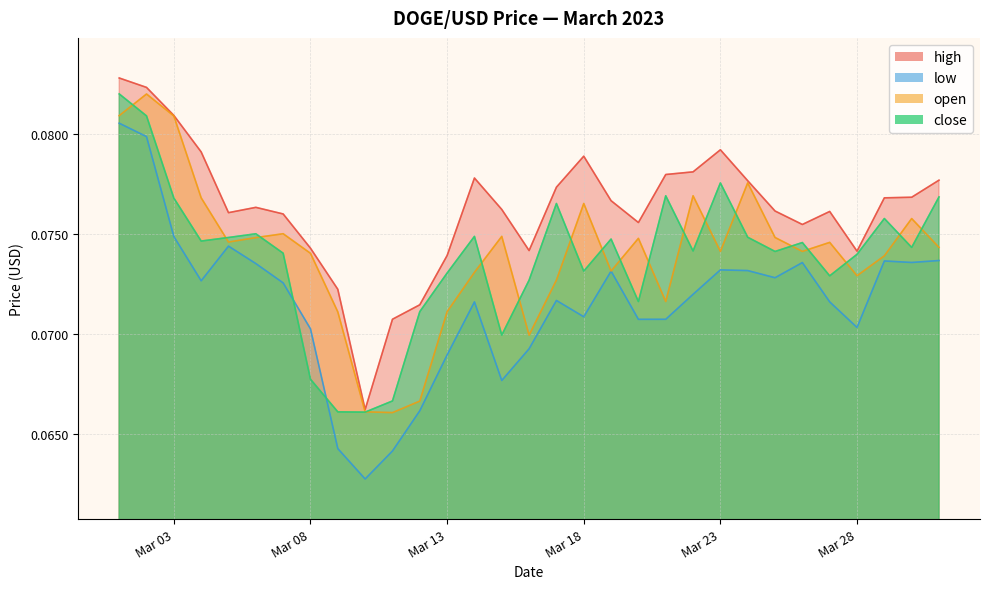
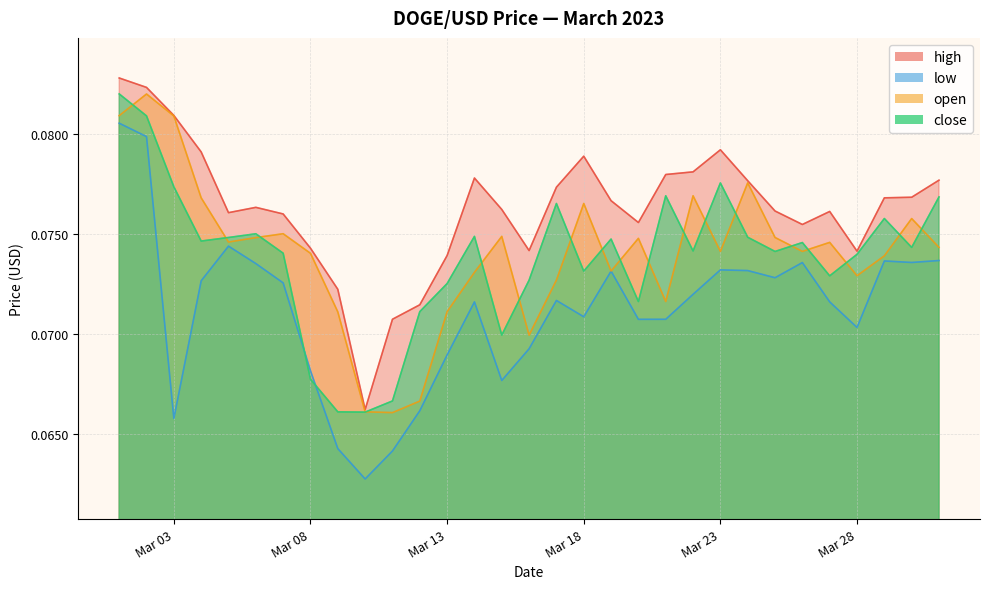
low, Mar 03: 0.0749 -> 0.0658
close, Mar 03: 0.0768 -> 0.0773
low, Mar 08: 0.0702 -> 0.0682
close, Mar 13: 0.0730 -> 0.0725
